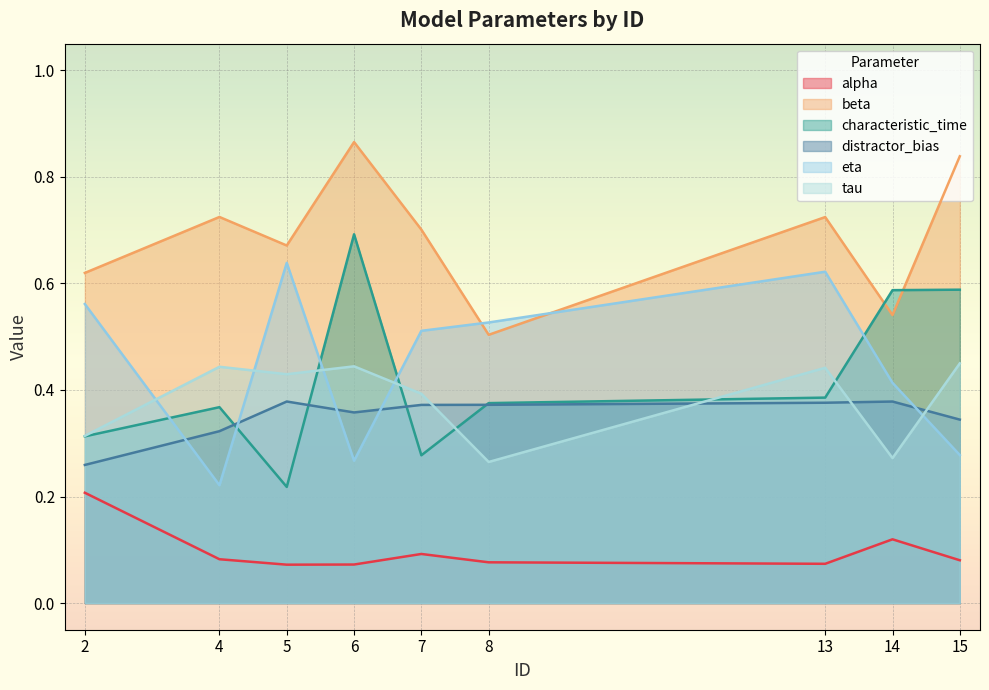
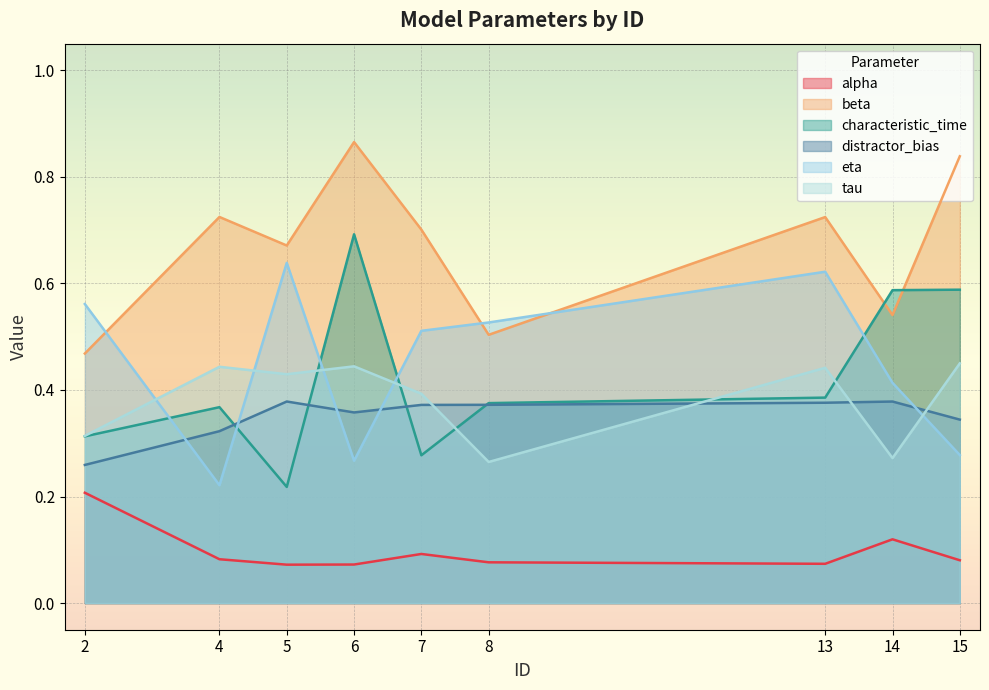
beta, 2: 0.62 -> 0.47
